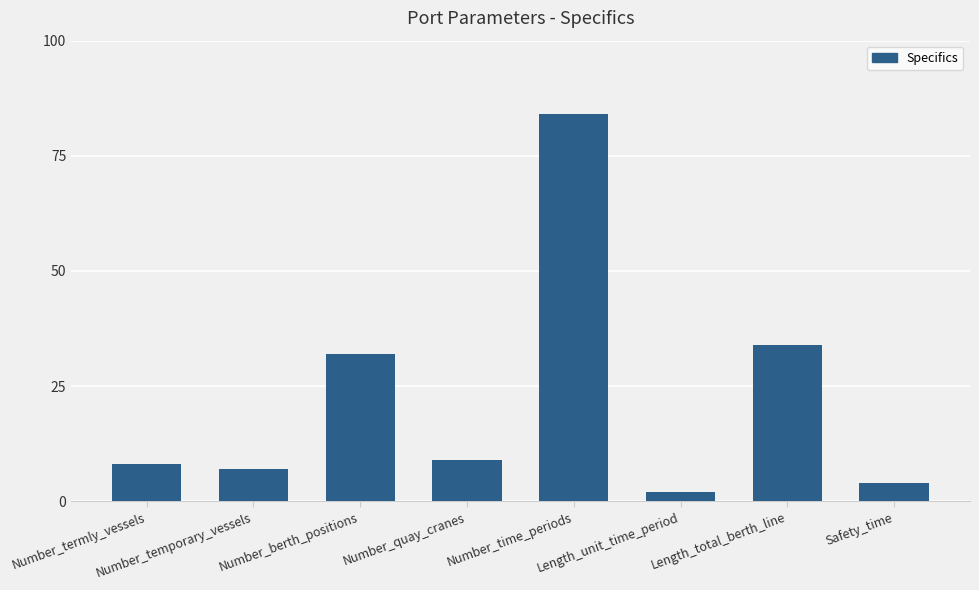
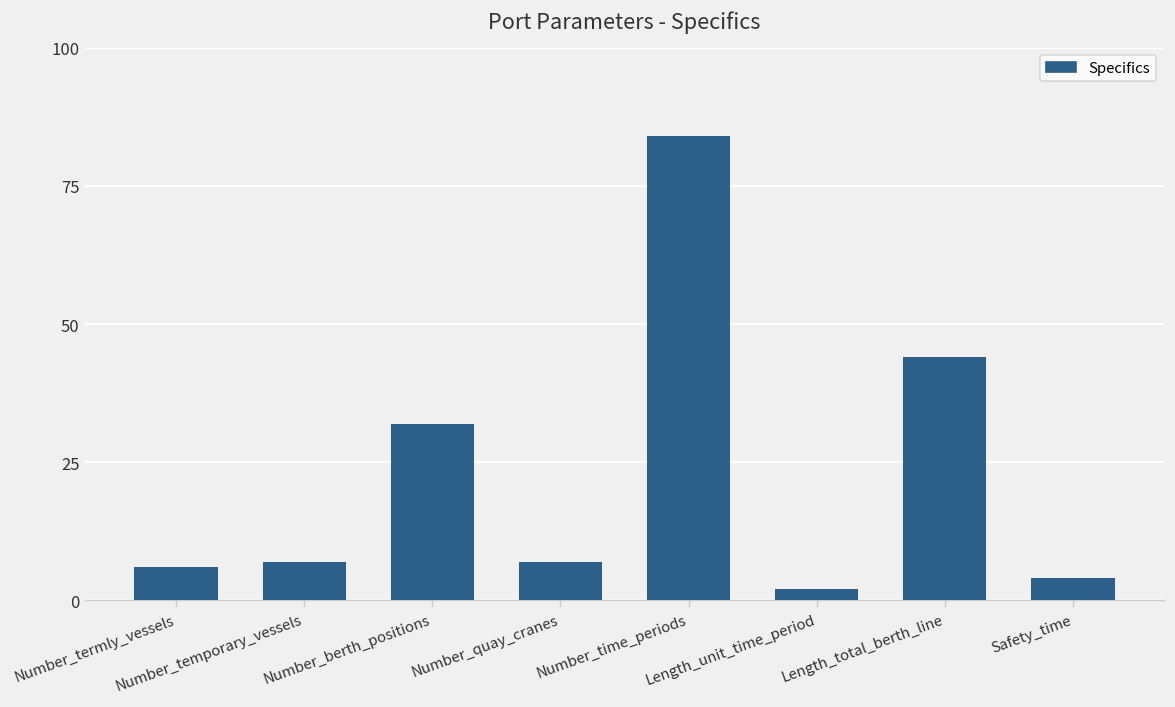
Number_termly_vessels: 8 -> 6
Number_quay_cranes: 9 -> 7
Length_total_berth_line: 34 -> 44
